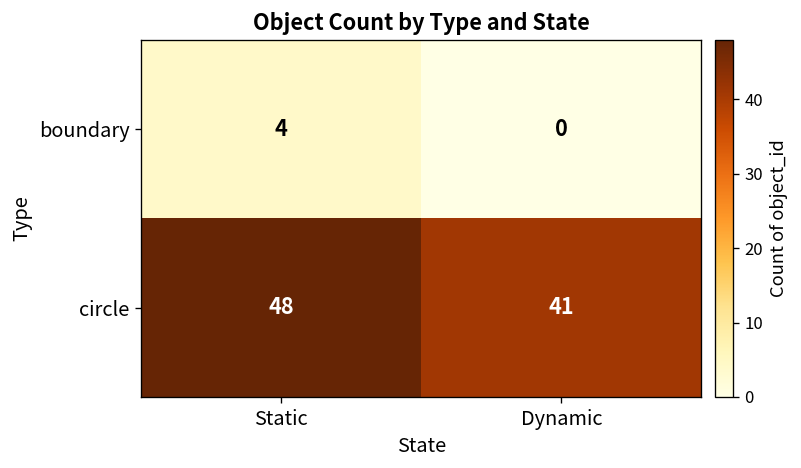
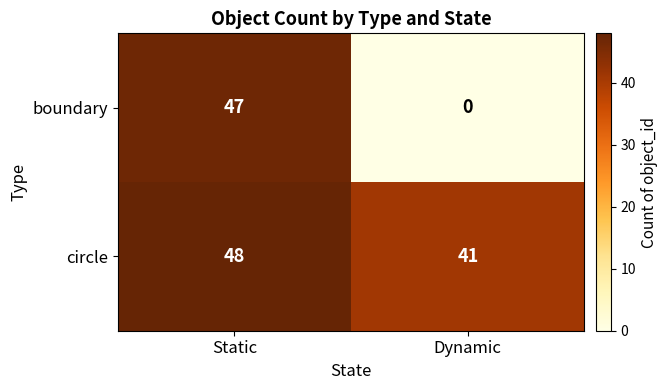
boundary, Static: 4 -> 47
